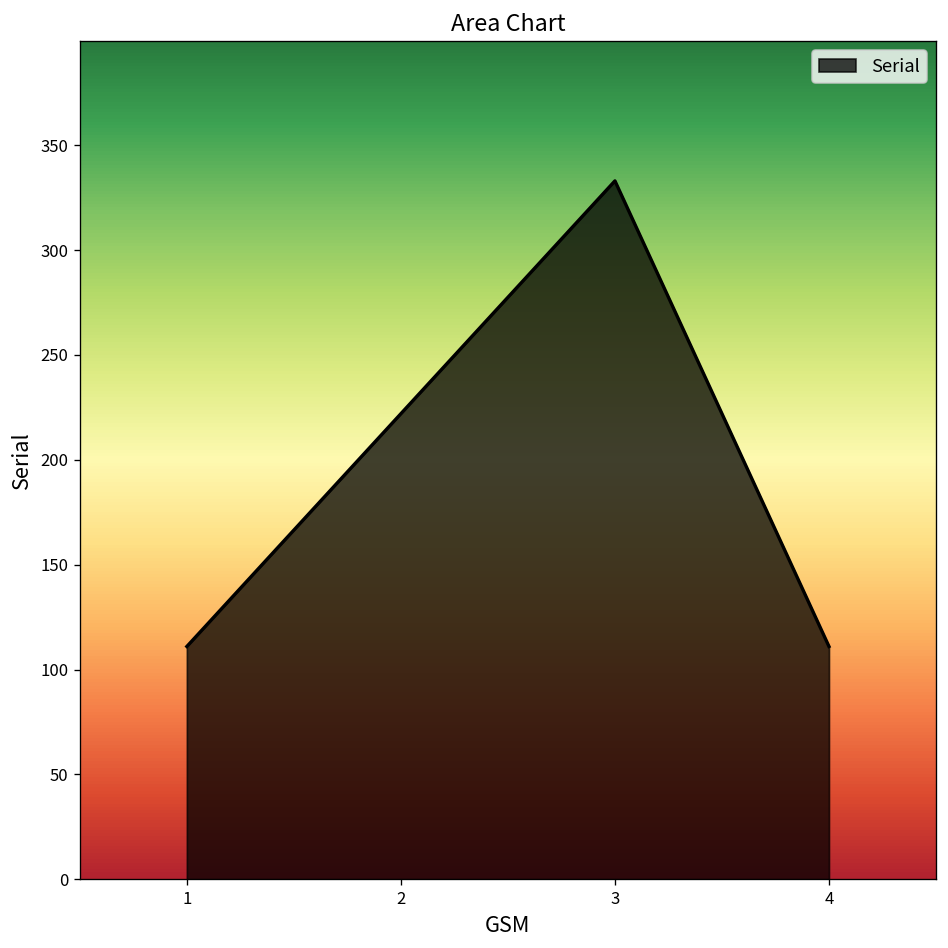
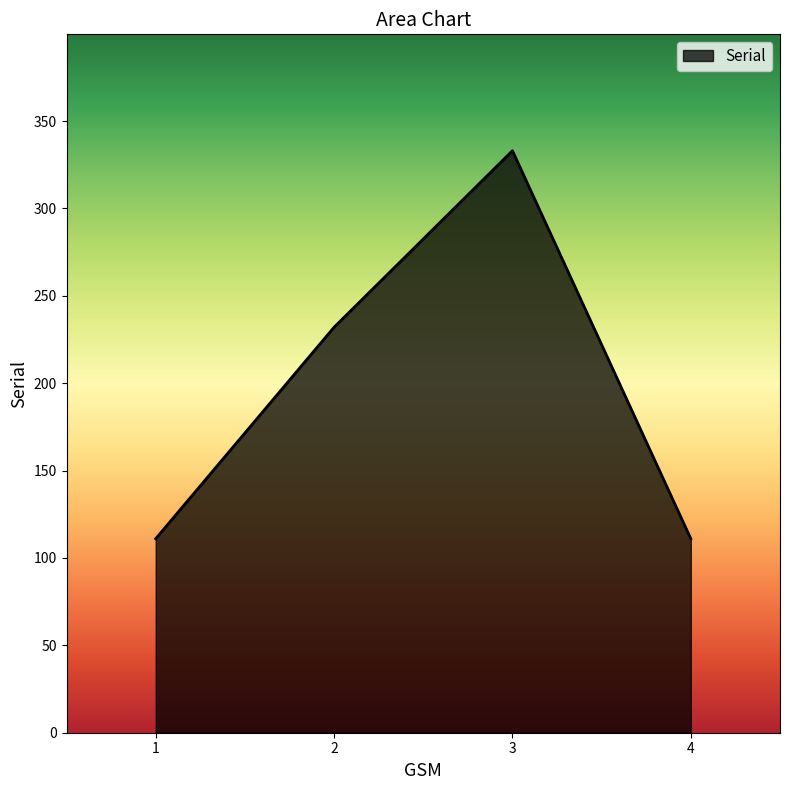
2: 222 -> 232
